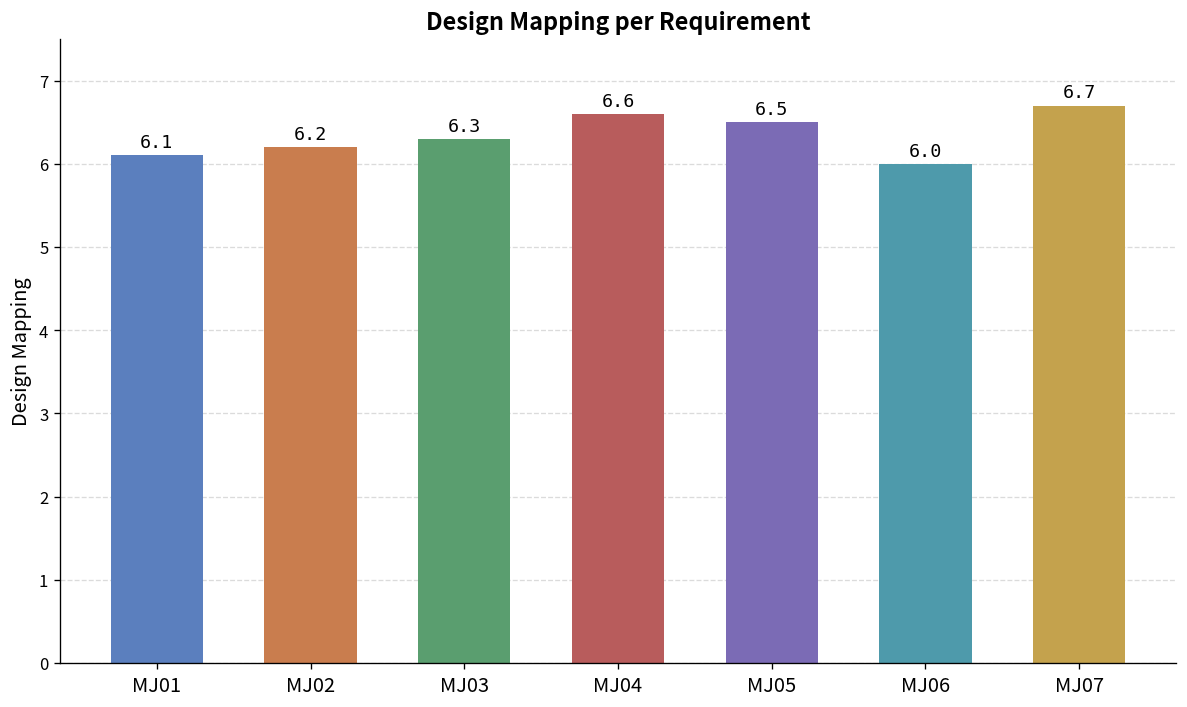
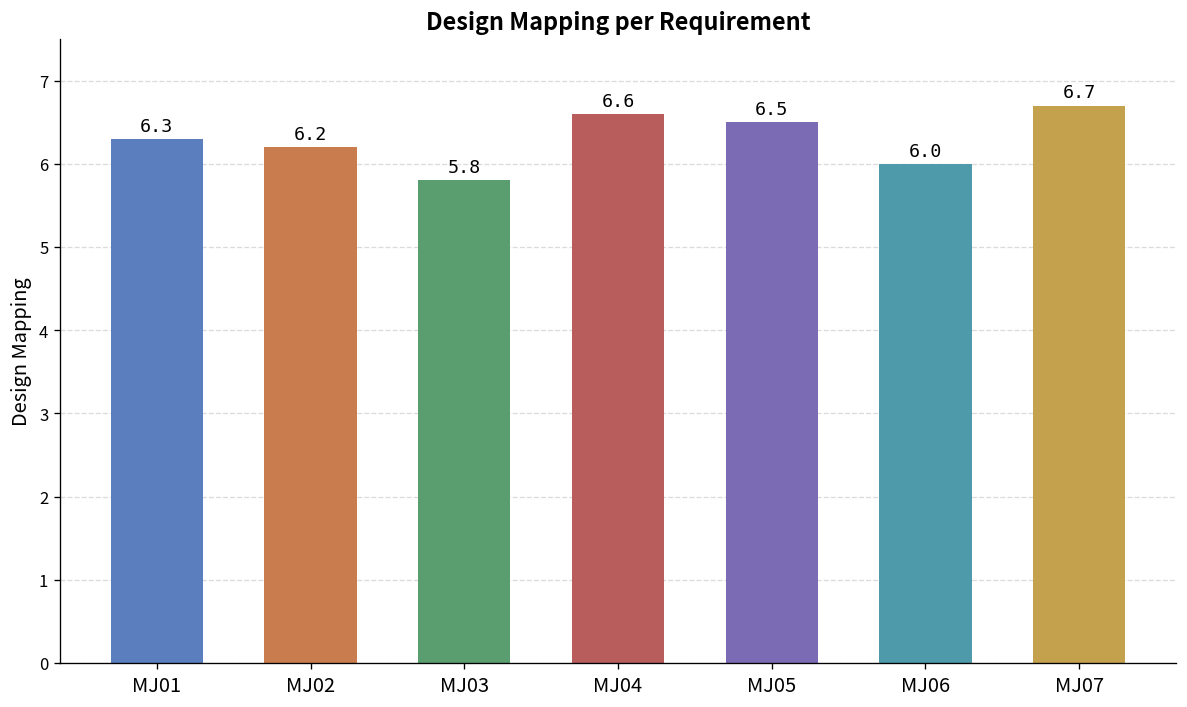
MJ01: 6.1 -> 6.3
MJ03: 6.3 -> 5.8
